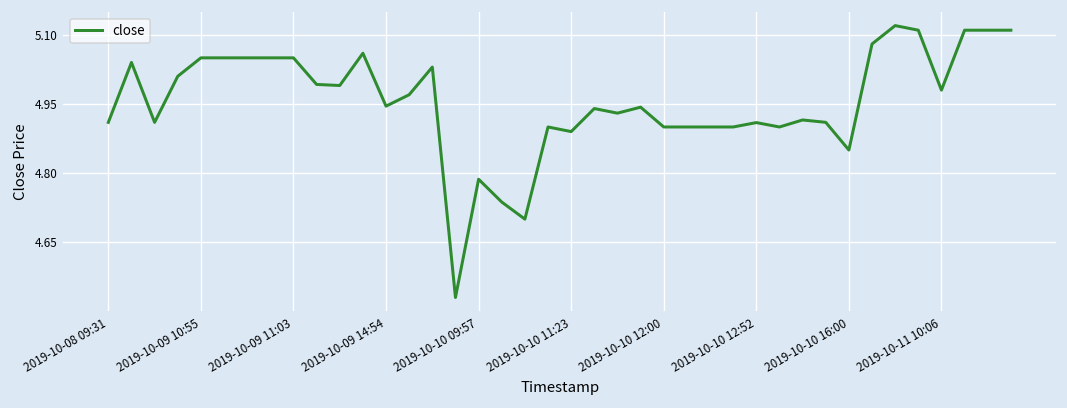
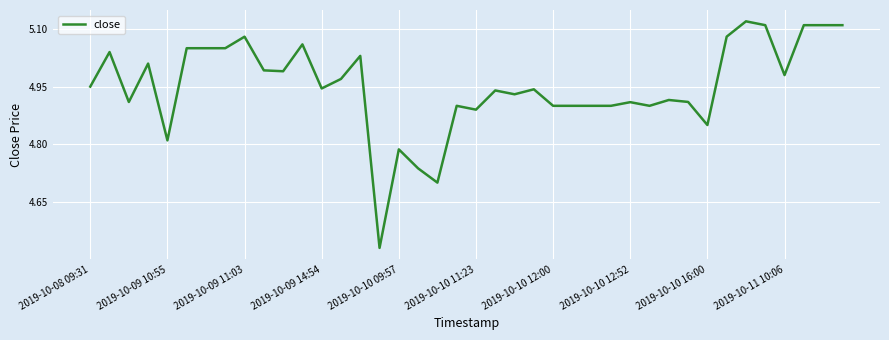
2019-10-08 09:31: 4.91 -> 4.95
2019-10-09 10:55: 5.05 -> 4.81
2019-10-09 11:03: 5.05 -> 5.08
